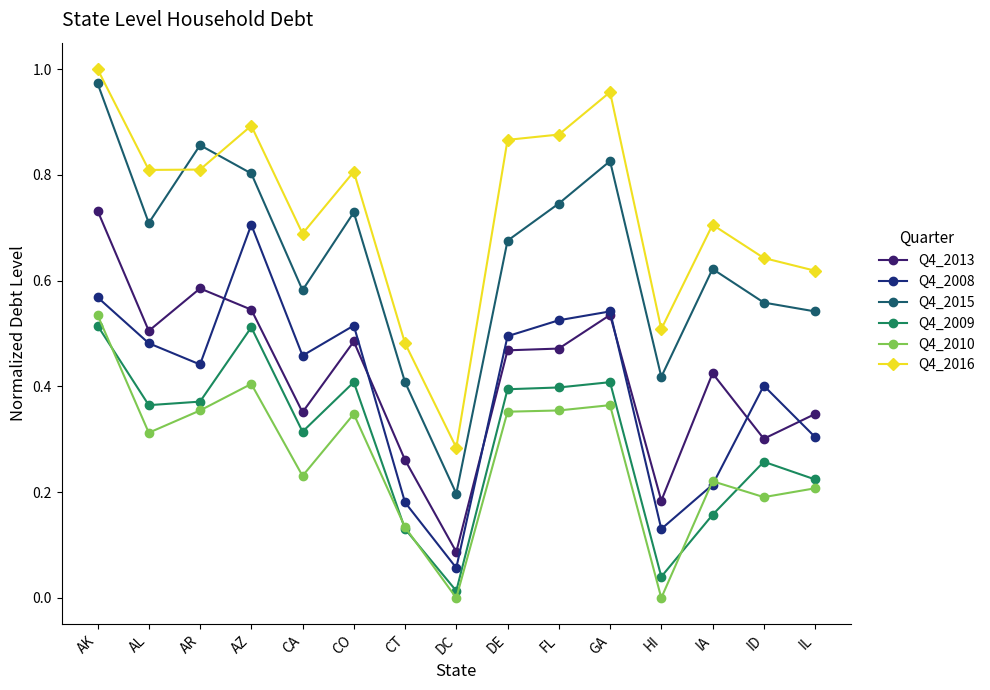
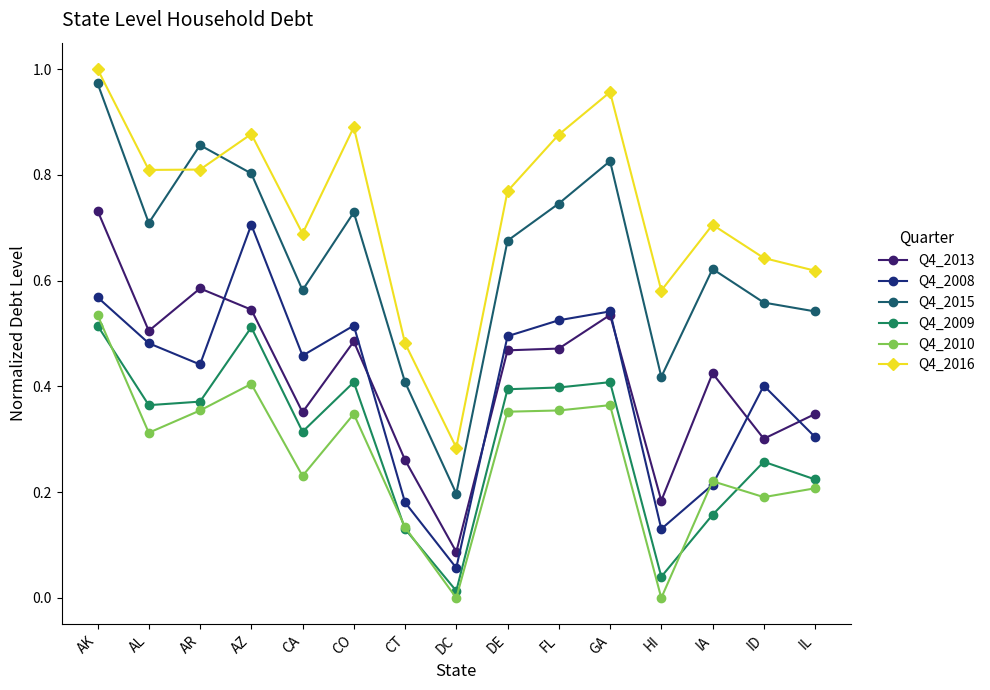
Q4_2016, AZ: 0.89 -> 0.88
Q4_2016, CO: 0.81 -> 0.89
Q4_2016, DE: 0.87 -> 0.77
Q4_2016, HI: 0.51 -> 0.58
